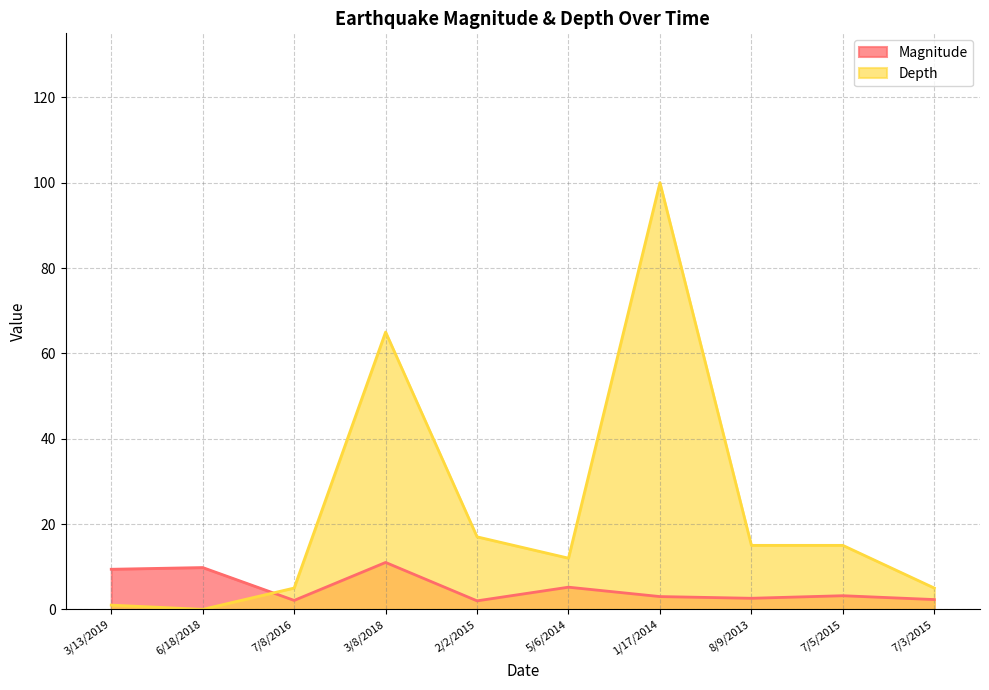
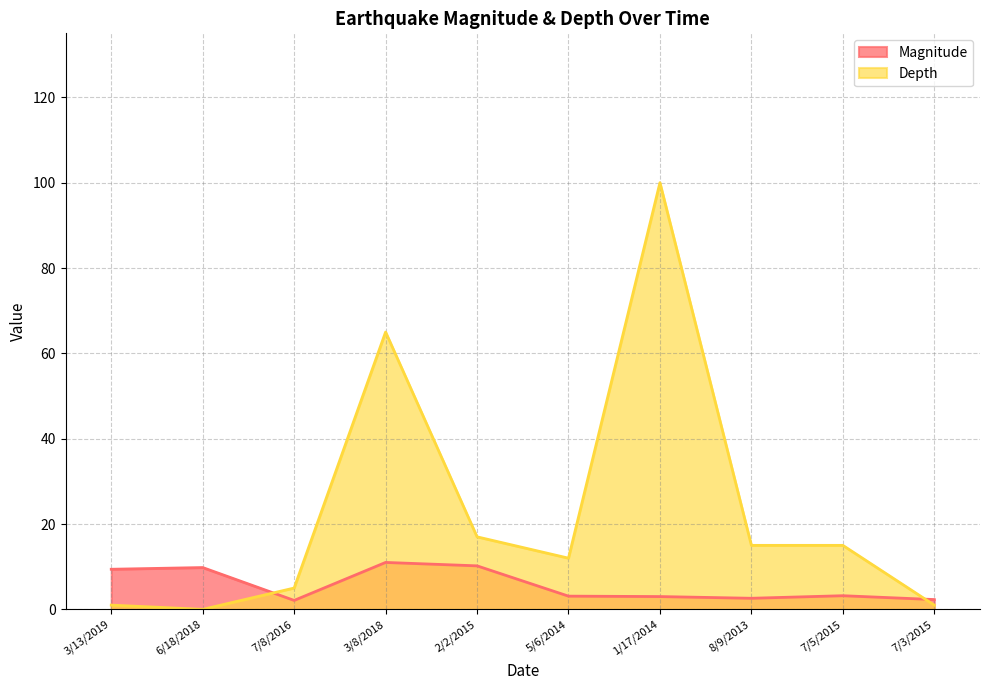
Magnitude, 2/2/2015: 2 -> 10
Magnitude, 5/6/2014: 5 -> 3
Depth, 7/3/2015: 5 -> 1
